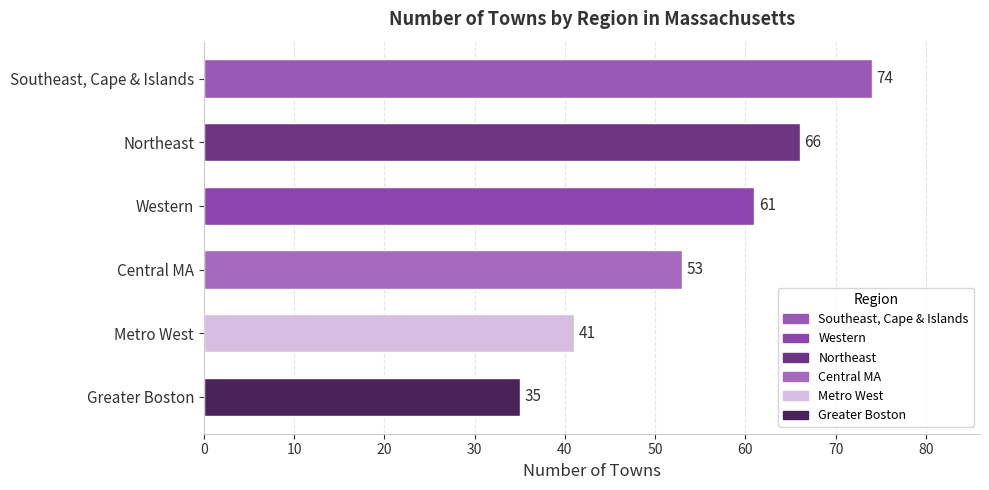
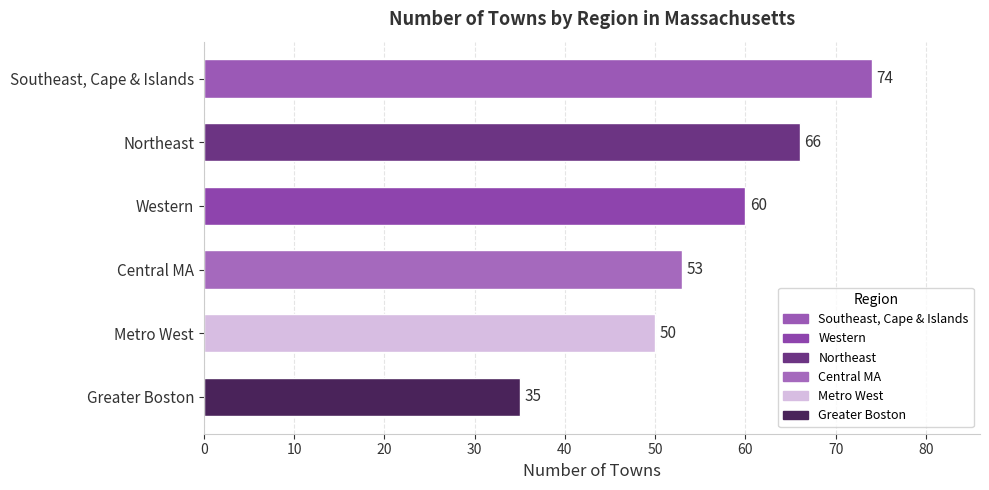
Western: 61 -> 60
Metro West: 41 -> 50
